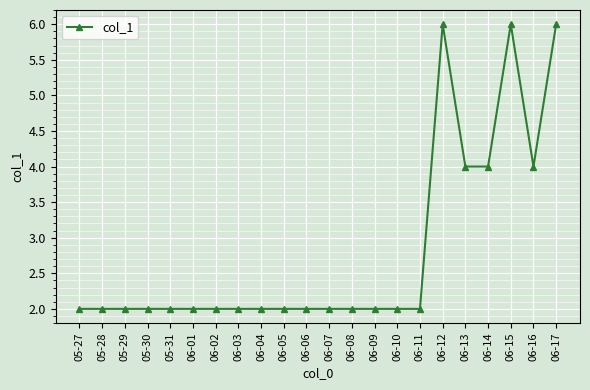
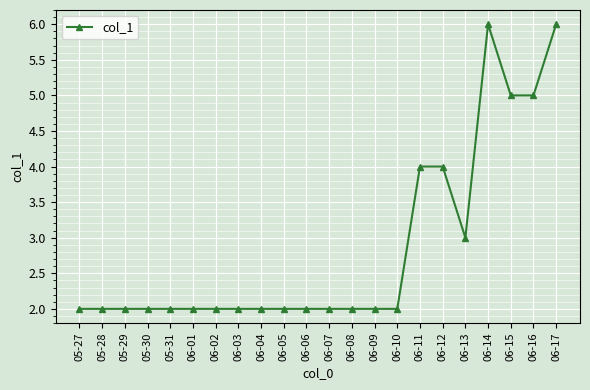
06-11: 2 -> 4
06-12: 6 -> 4
06-13: 4 -> 3
06-14: 4 -> 6
06-15: 6 -> 5
06-16: 4 -> 5
